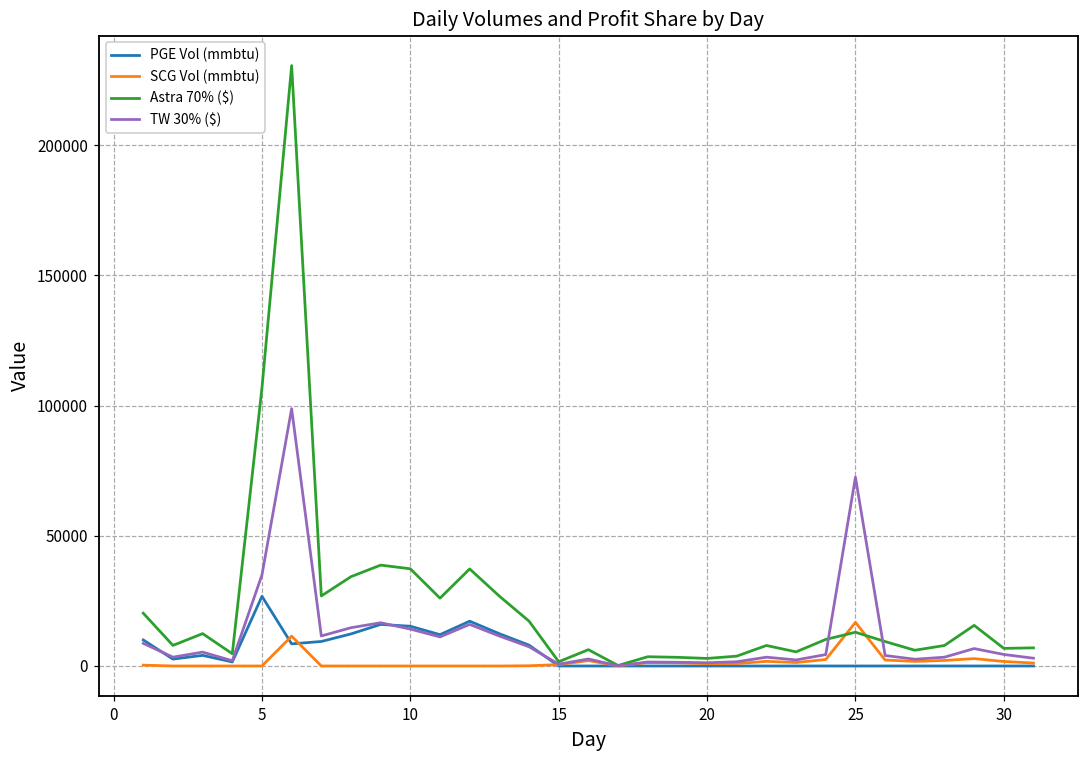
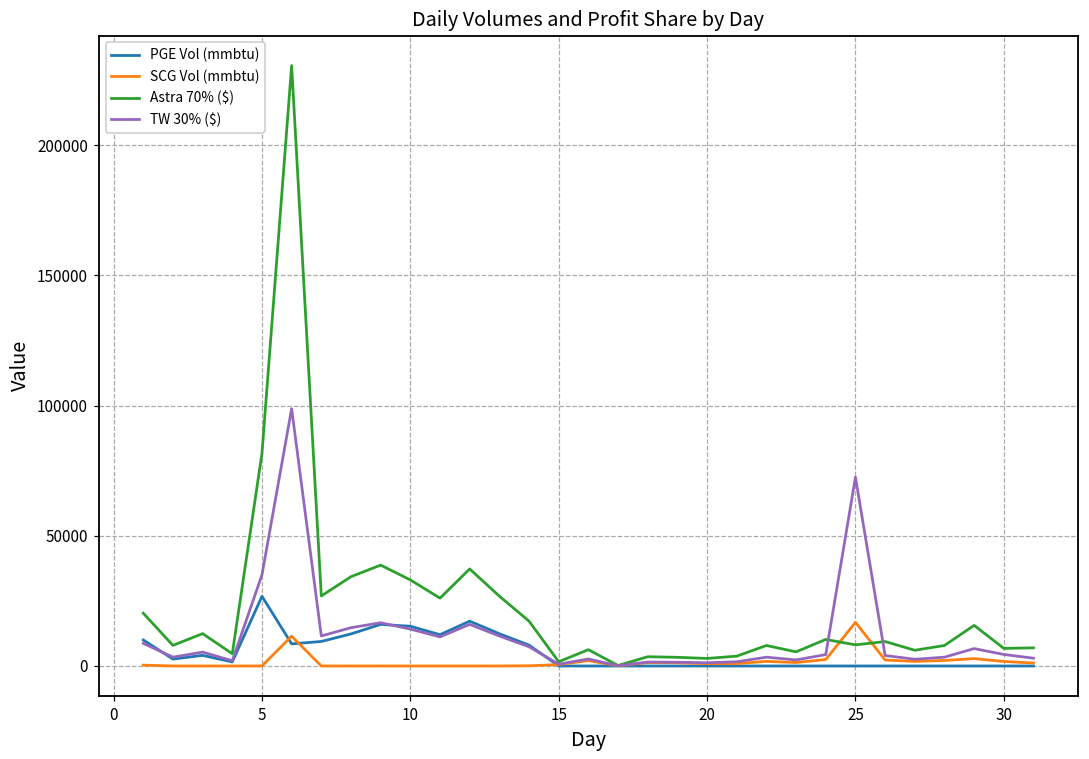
Astra 70% ($), 5: 107000 -> 82000
Astra 70% ($), 10: 37000 -> 33000
Astra 70% ($), 25: 13000 -> 8000
